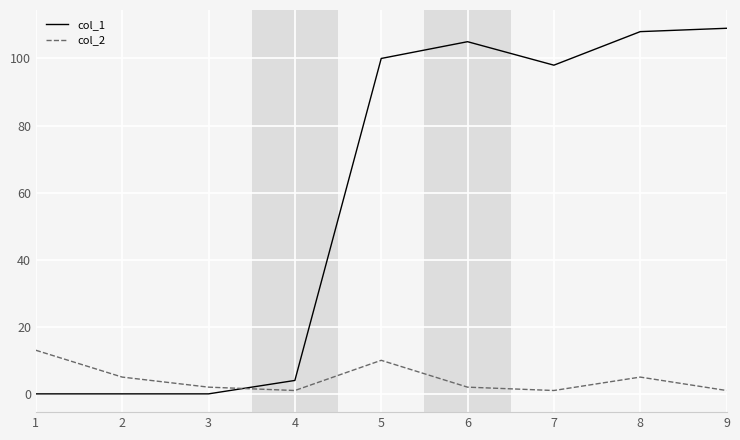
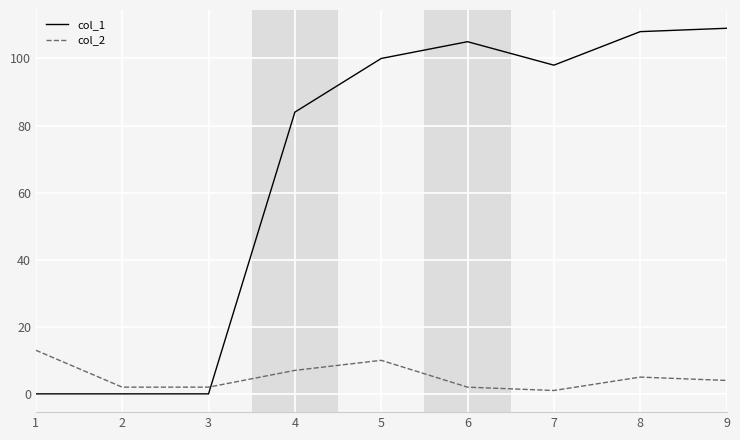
col_2, 2: 5 -> 2
col_1, 4: 4 -> 84
col_2, 4: 1 -> 7
col_2, 9: 1 -> 4
